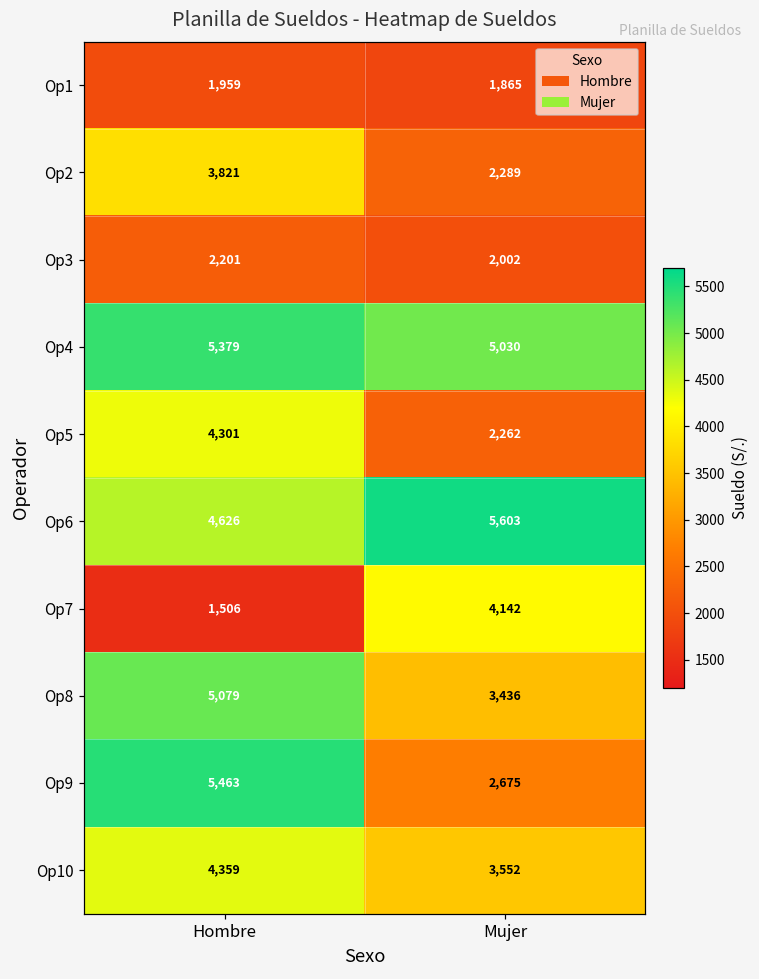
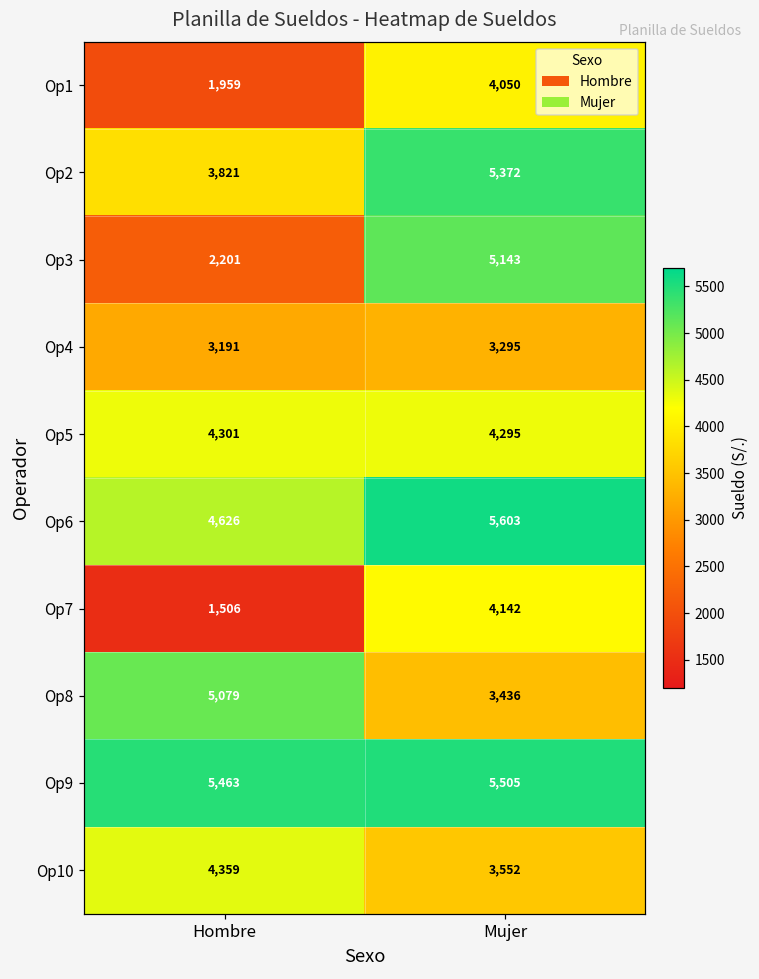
Op1, Mujer: 1,865 -> 4,050
Op2, Mujer: 2,289 -> 5,372
Op3, Mujer: 2,002 -> 5,143
Op4, Hombre: 5,379 -> 3,191
Op4, Mujer: 5,030 -> 3,295
Op5, Mujer: 2,262 -> 4,295
Op9, Mujer: 2,675 -> 5,505
